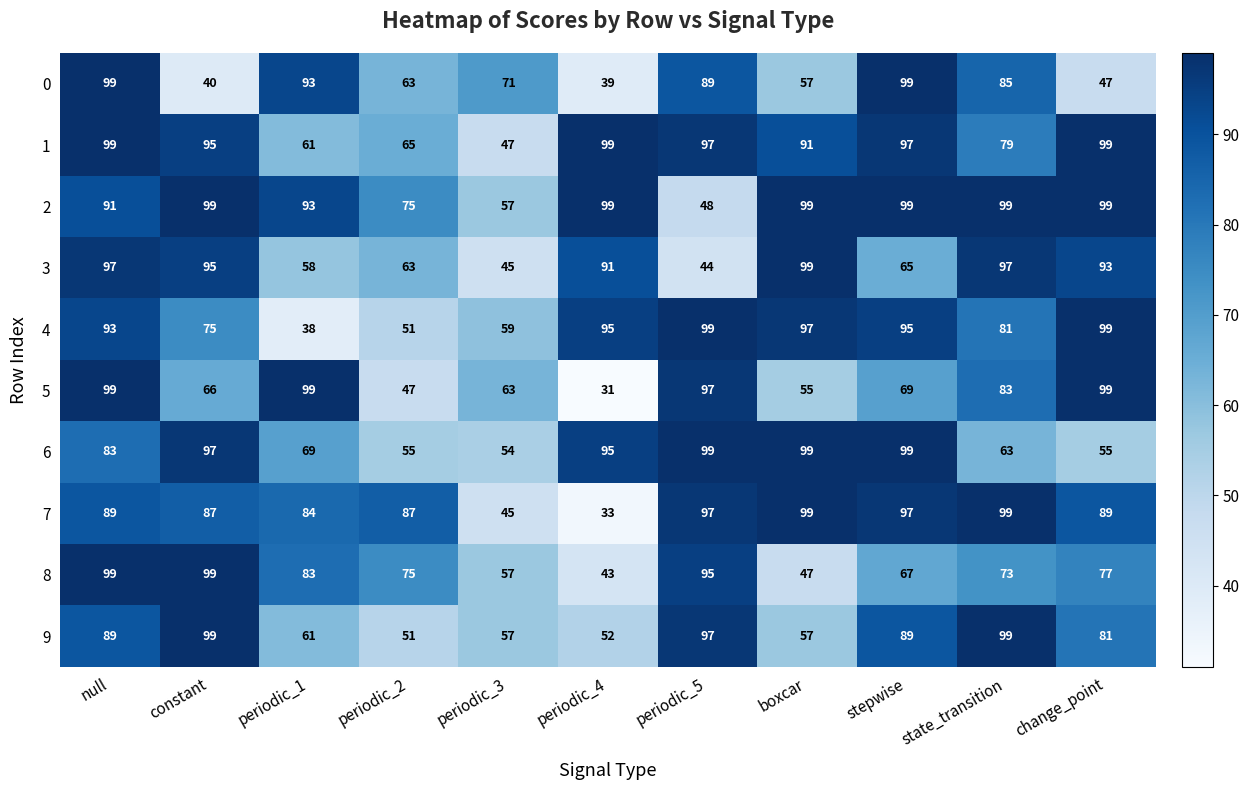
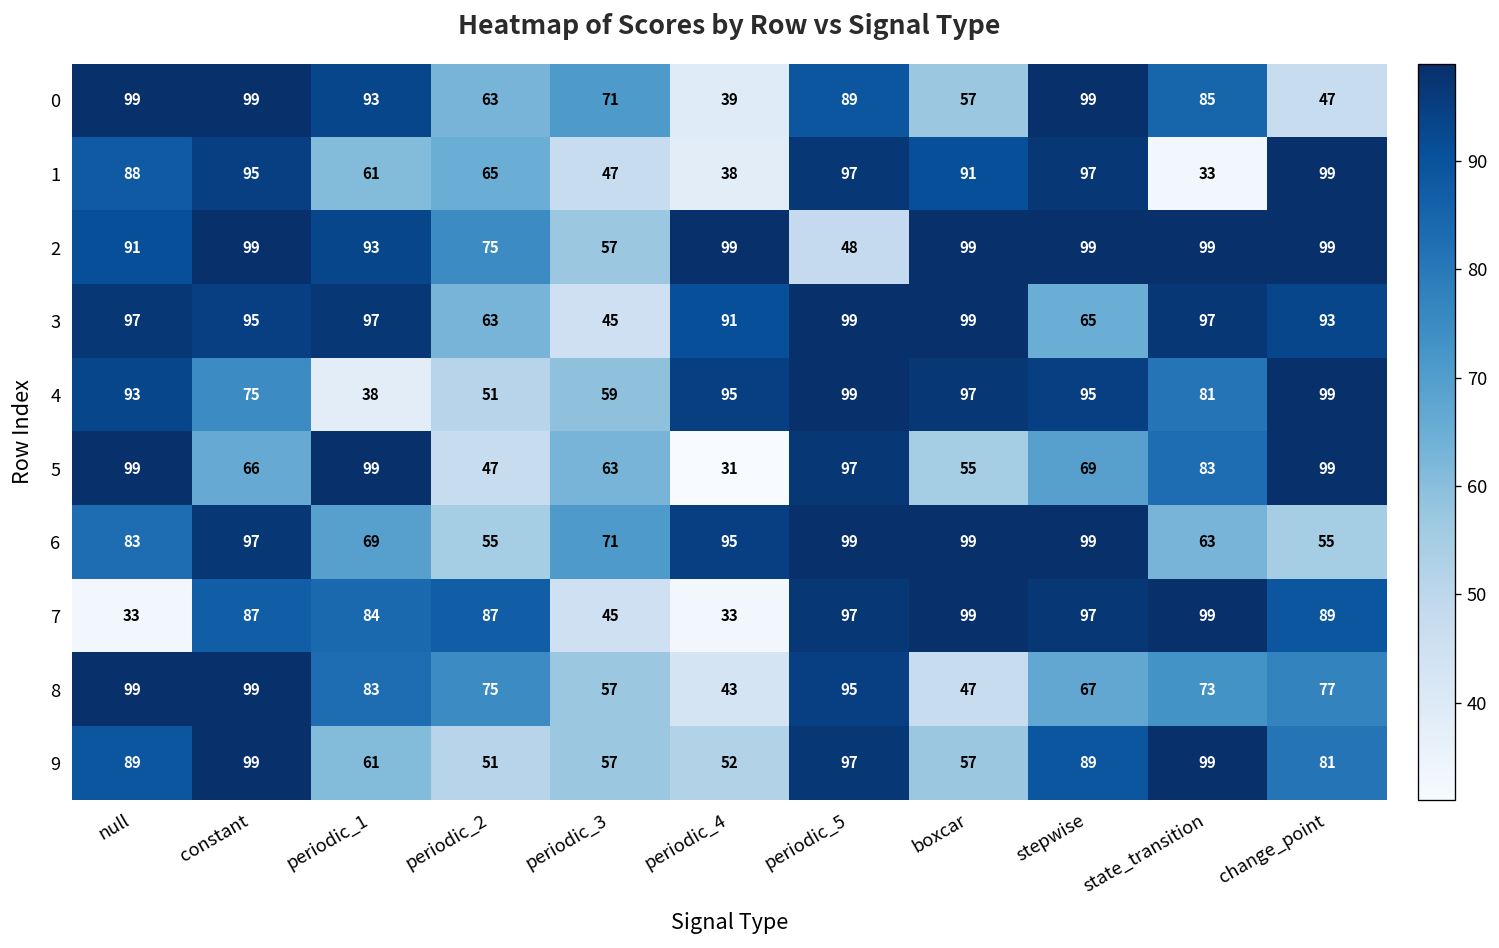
0, constant: 40 -> 99
1, null: 99 -> 88
1, periodic_4: 99 -> 38
1, state_transition: 79 -> 33
3, periodic_1: 58 -> 97
3, periodic_5: 44 -> 99
6, periodic_3: 54 -> 71
7, null: 89 -> 33
